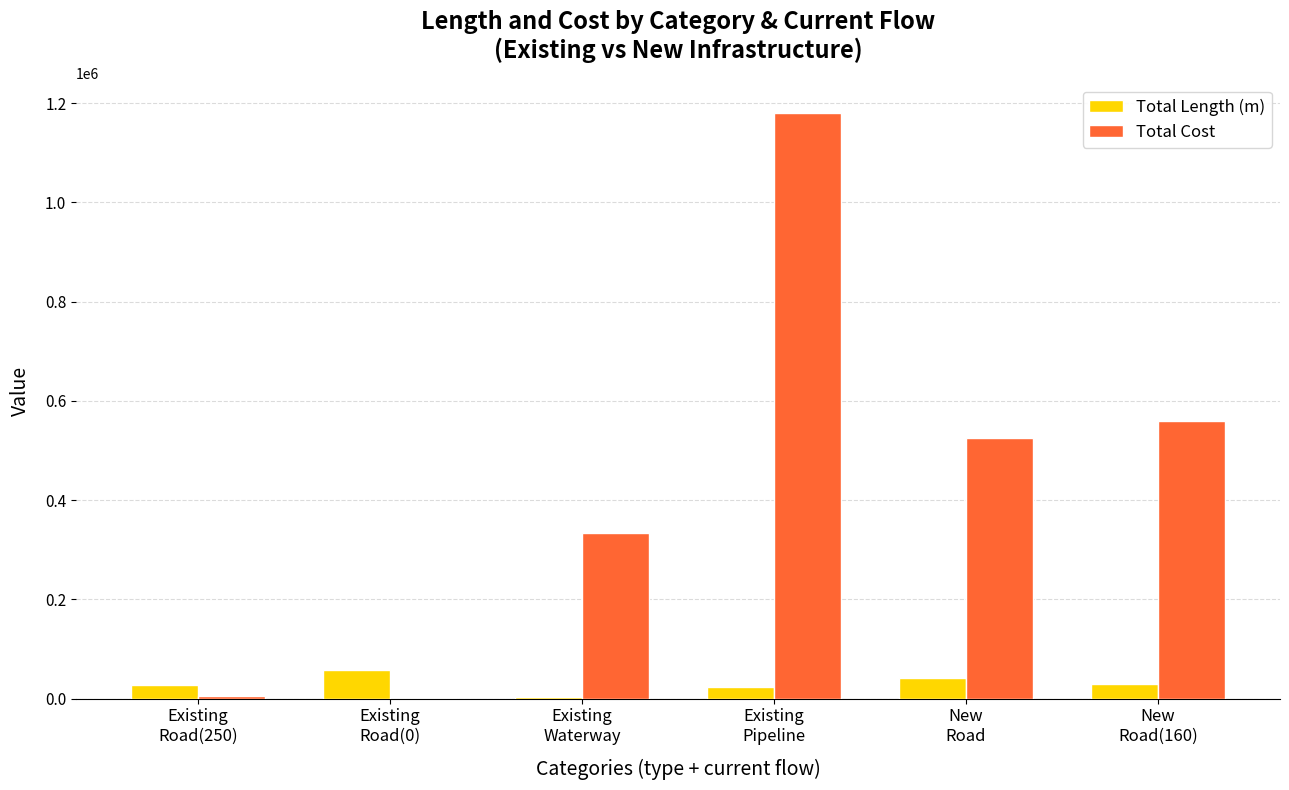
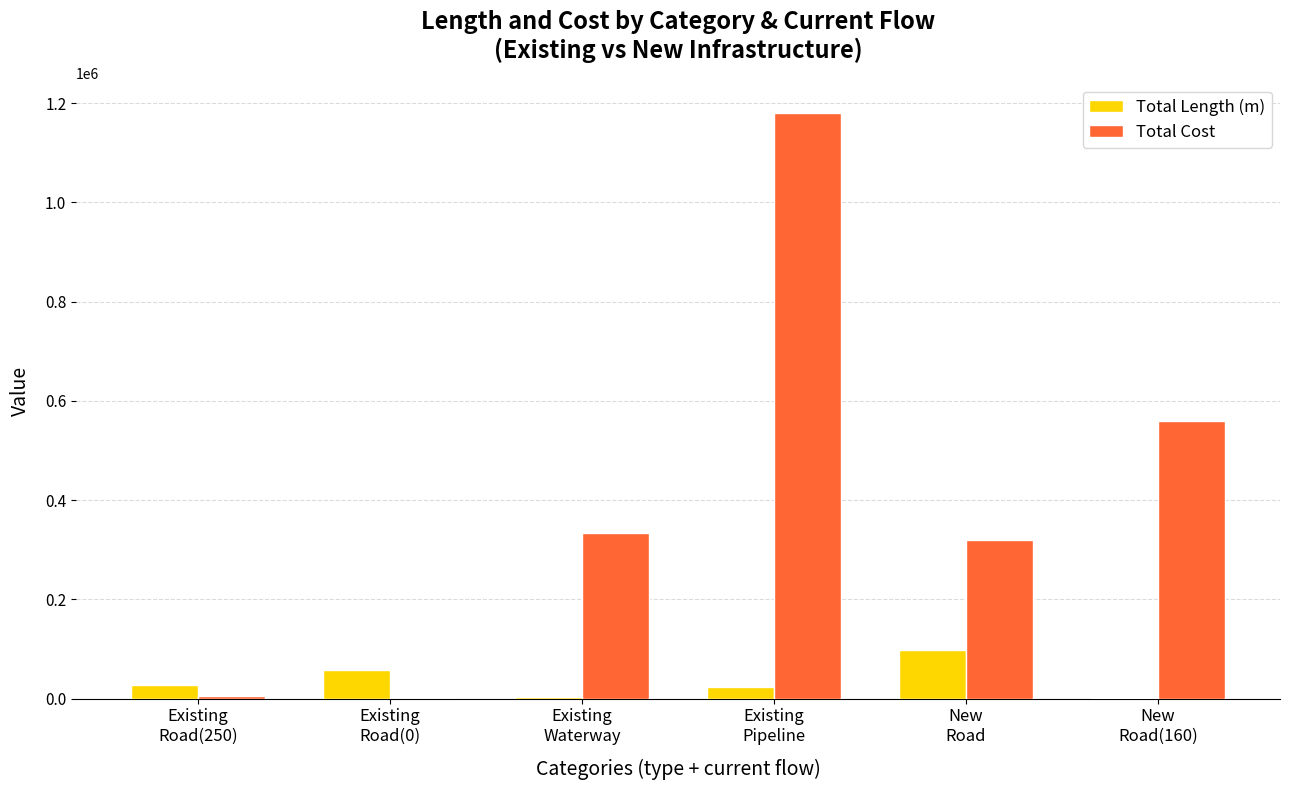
Total Length (m), New Road: 40000 -> 100000
Total Cost, New Road: 530000 -> 320000
Total Length (m), New Road(160): 30000 -> 0
